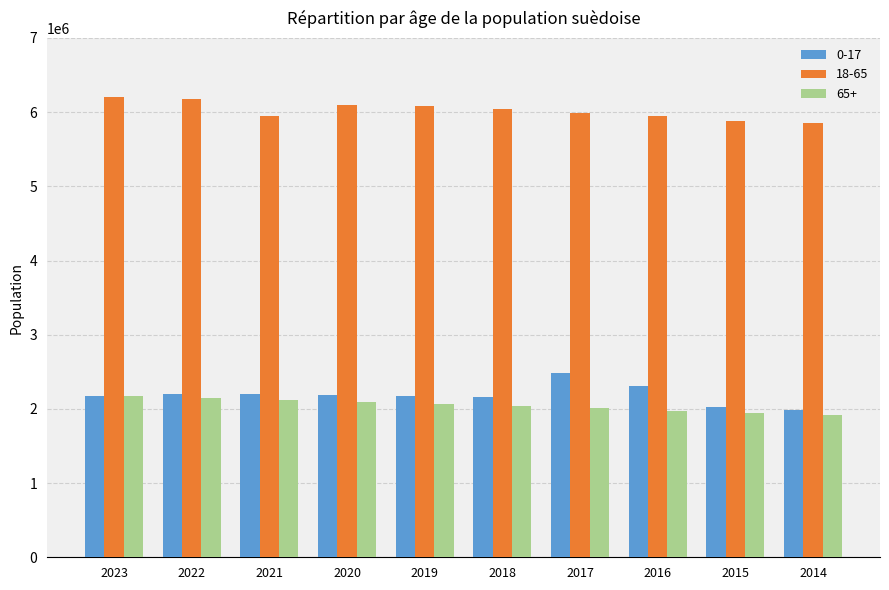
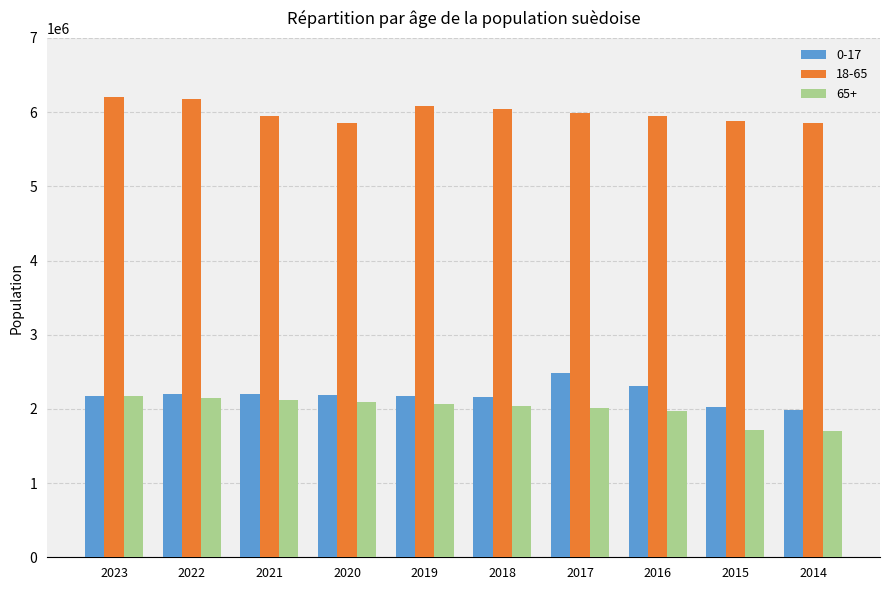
18-65, 2020: 6100000 -> 5900000
65+, 2015: 1900000 -> 1700000
65+, 2014: 1900000 -> 1700000
